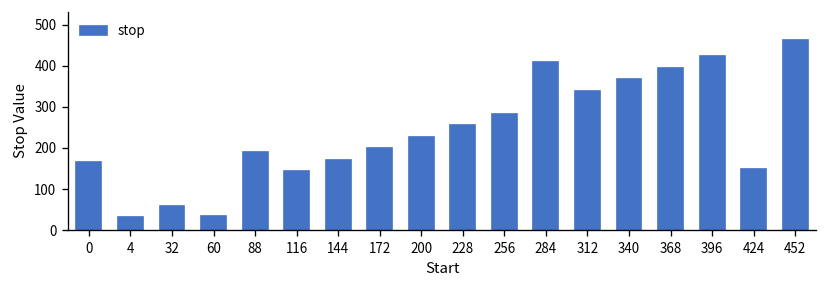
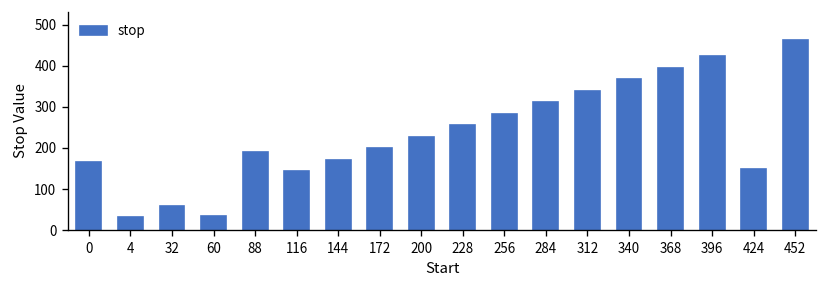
284: 410 -> 310
